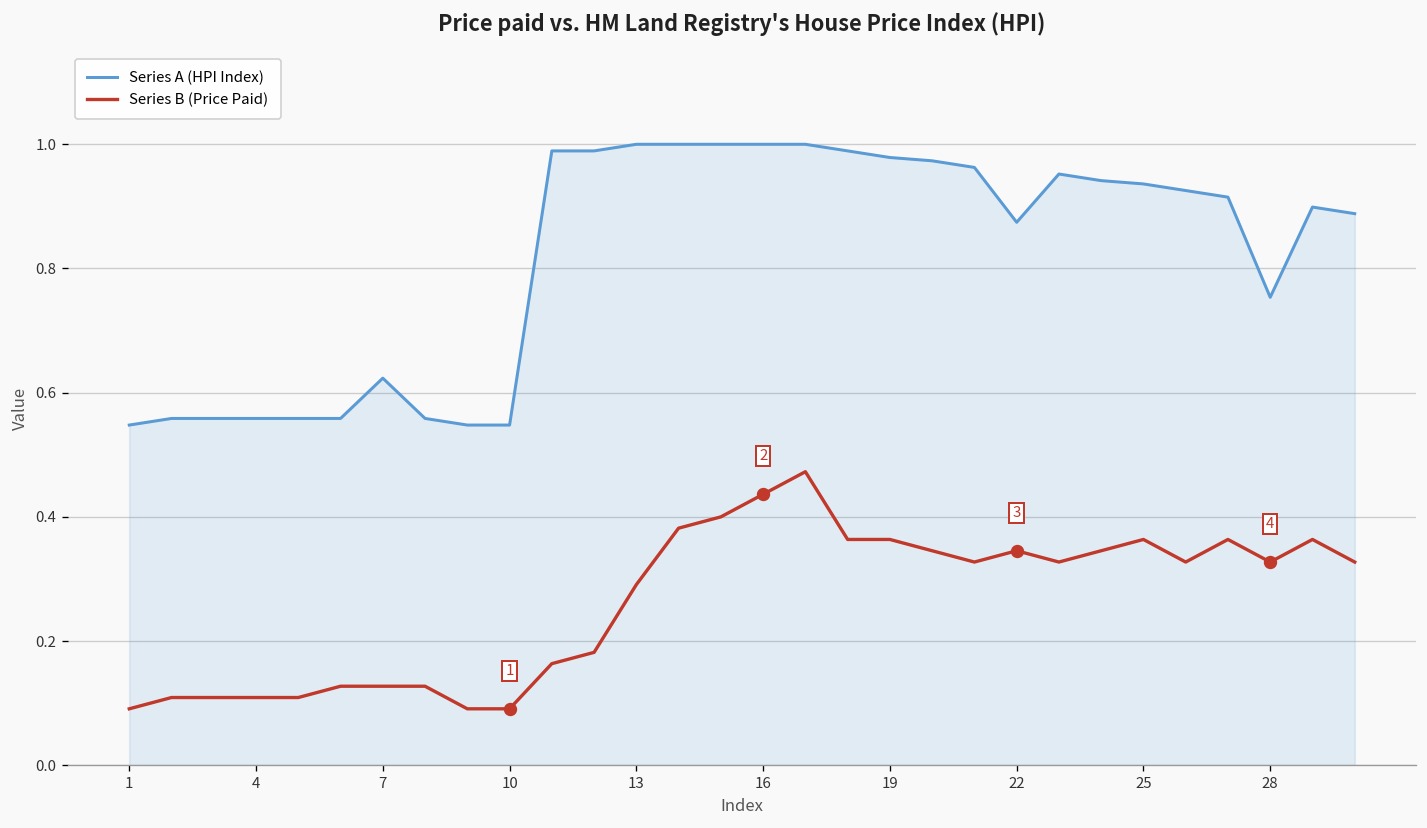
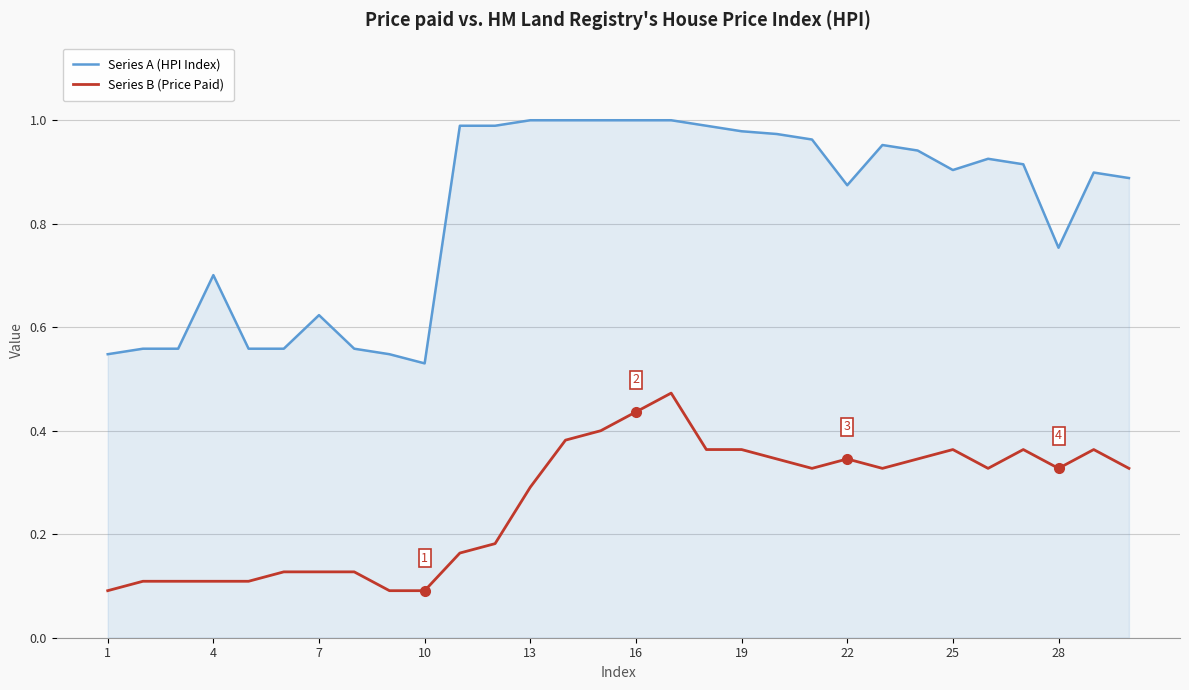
Series A (HPI Index), 4: 0.56 -> 0.70
Series A (HPI Index), 10: 0.55 -> 0.53
Series A (HPI Index), 25: 0.94 -> 0.90
